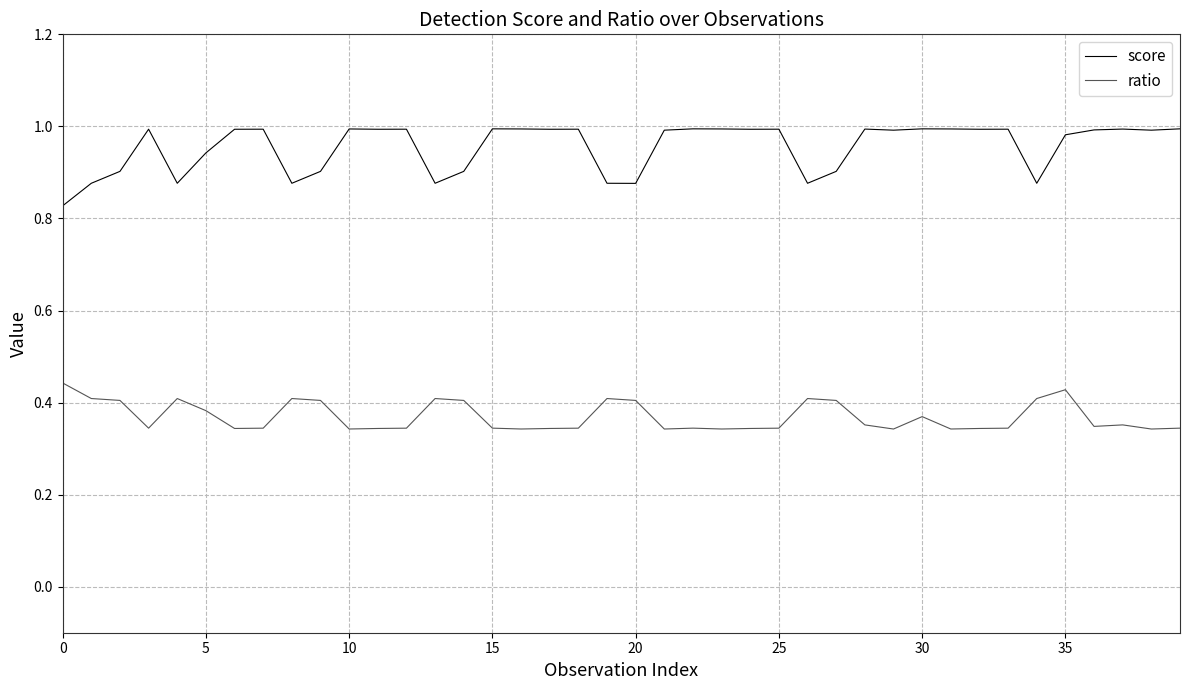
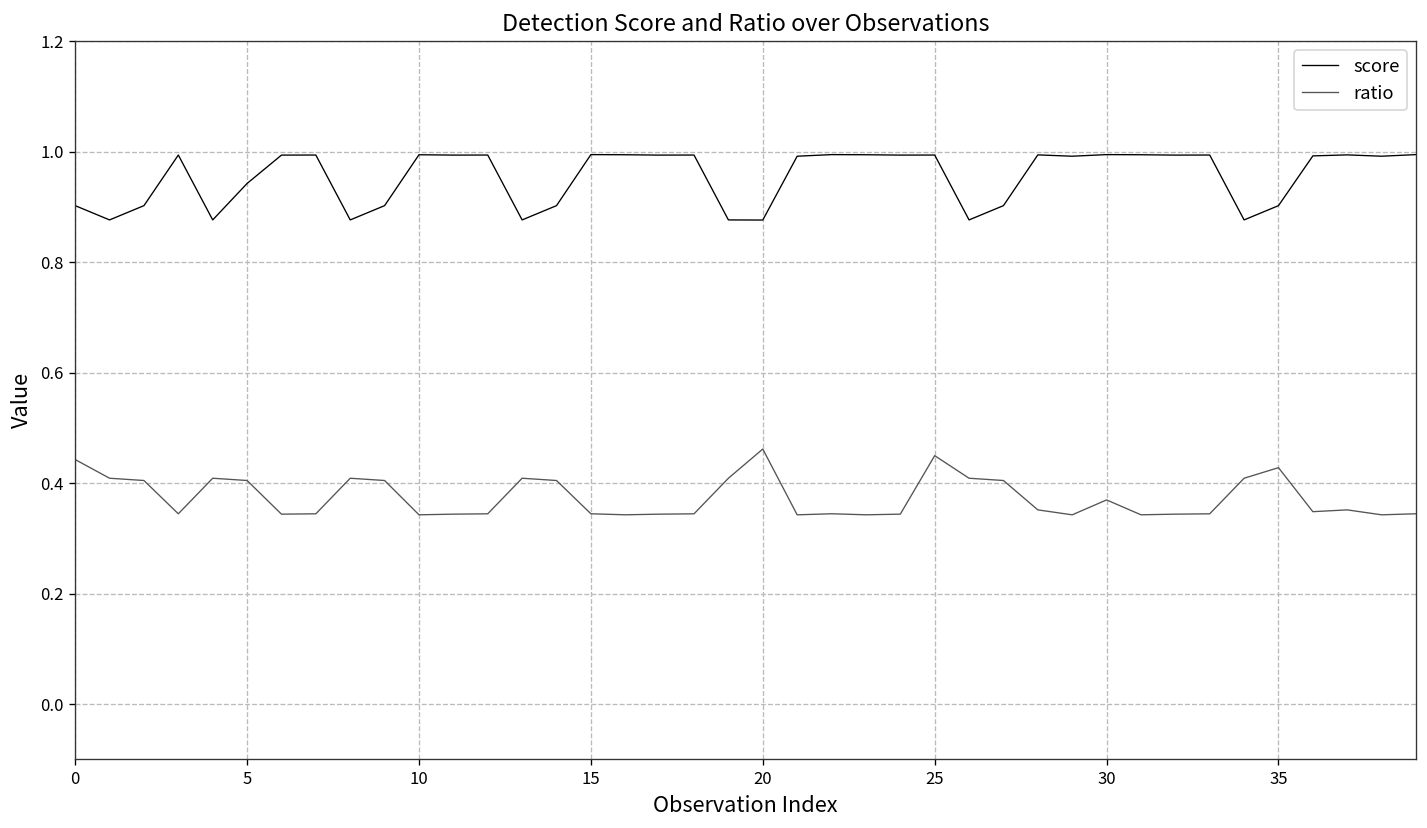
score, 0: 0.83 -> 0.90
ratio, 5: 0.38 -> 0.40
ratio, 20: 0.40 -> 0.46
ratio, 25: 0.34 -> 0.45
score, 35: 0.98 -> 0.90
